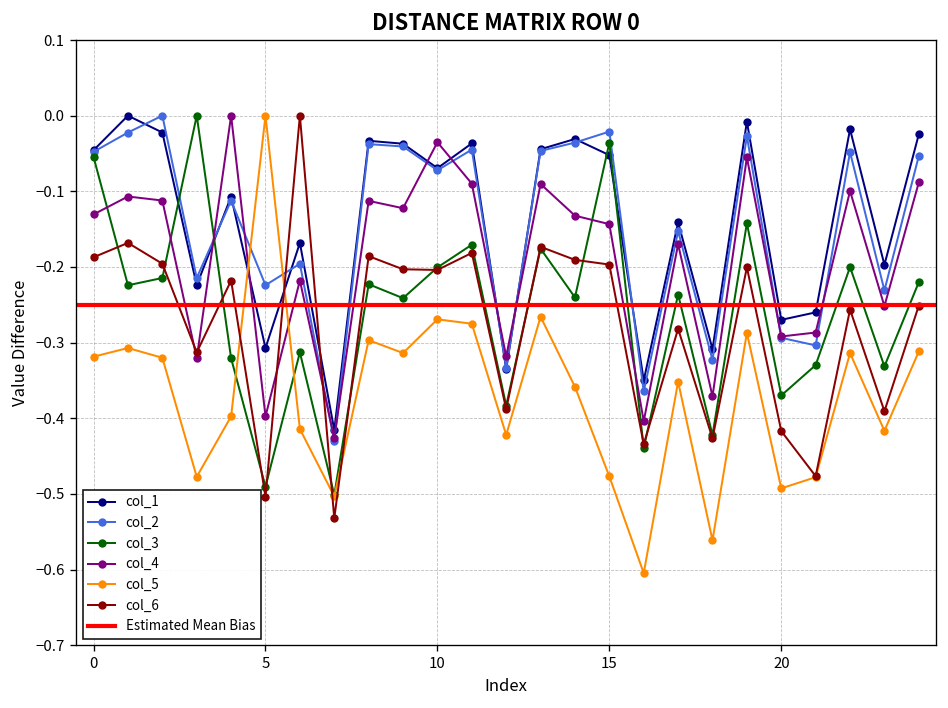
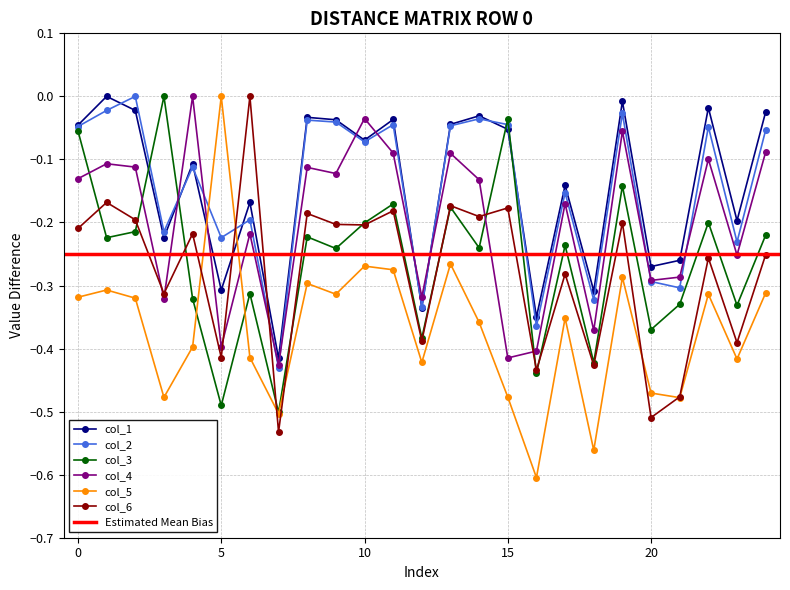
col_6, 0: -0.19 -> -0.21
col_6, 5: -0.50 -> -0.41
col_2, 15: -0.02 -> -0.04
col_4, 15: -0.14 -> -0.41
col_6, 15: -0.20 -> -0.18
col_5, 20: -0.49 -> -0.47
col_6, 20: -0.42 -> -0.51
